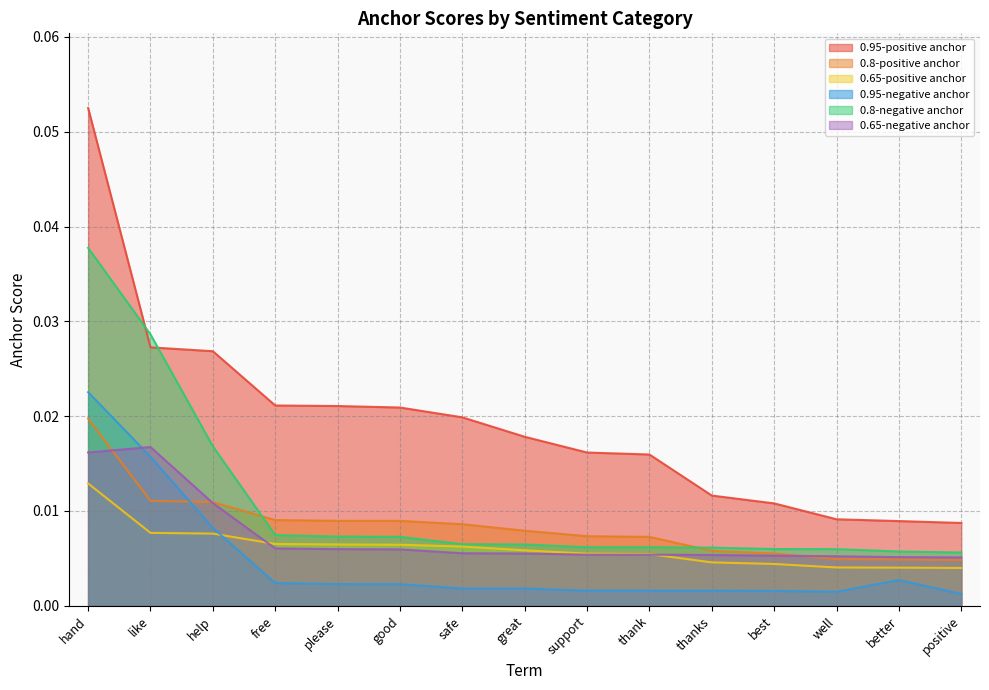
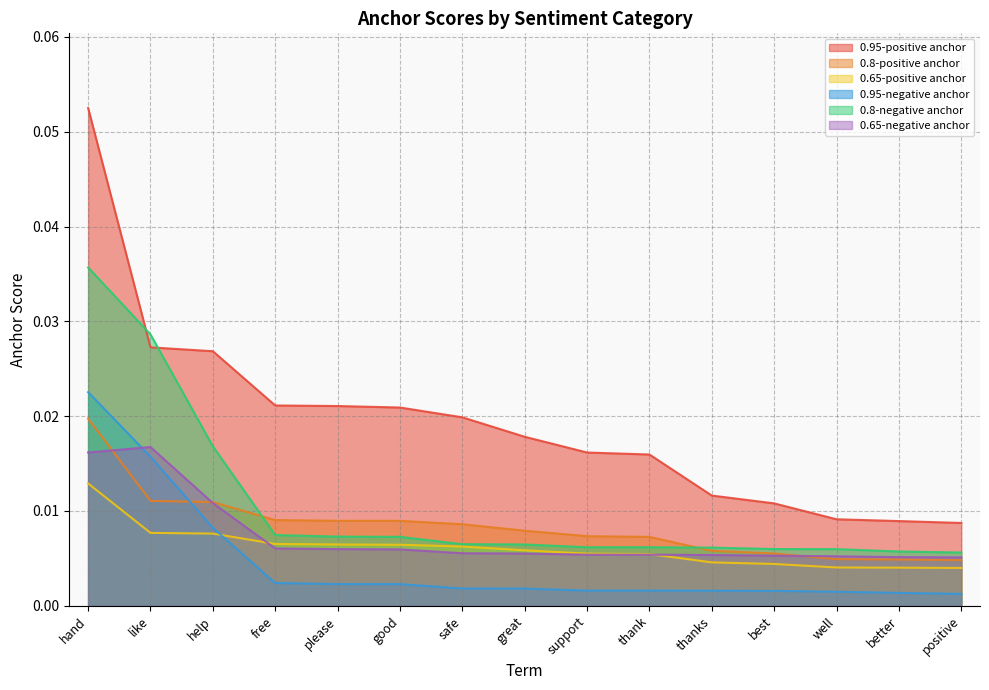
0.8-negative anchor, hand: 0.038 -> 0.036
0.95-negative anchor, better: 0.003 -> 0.001
